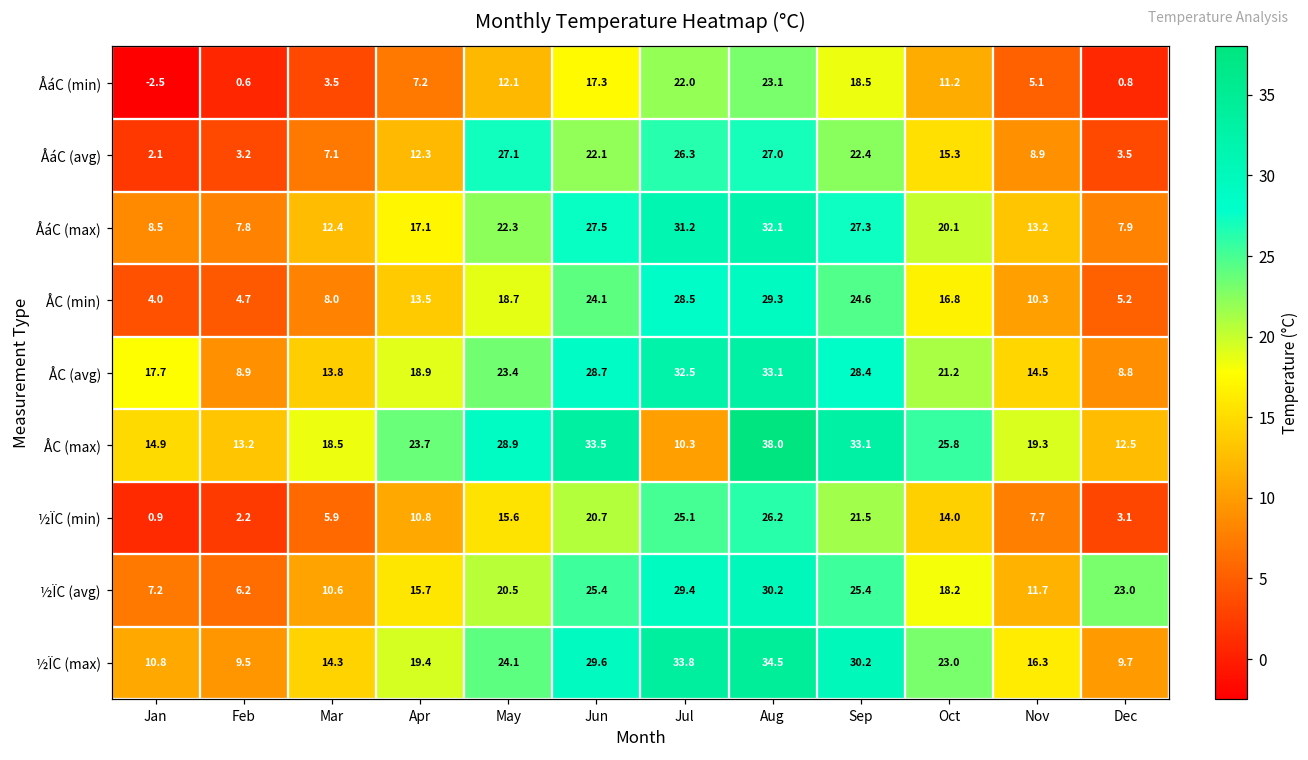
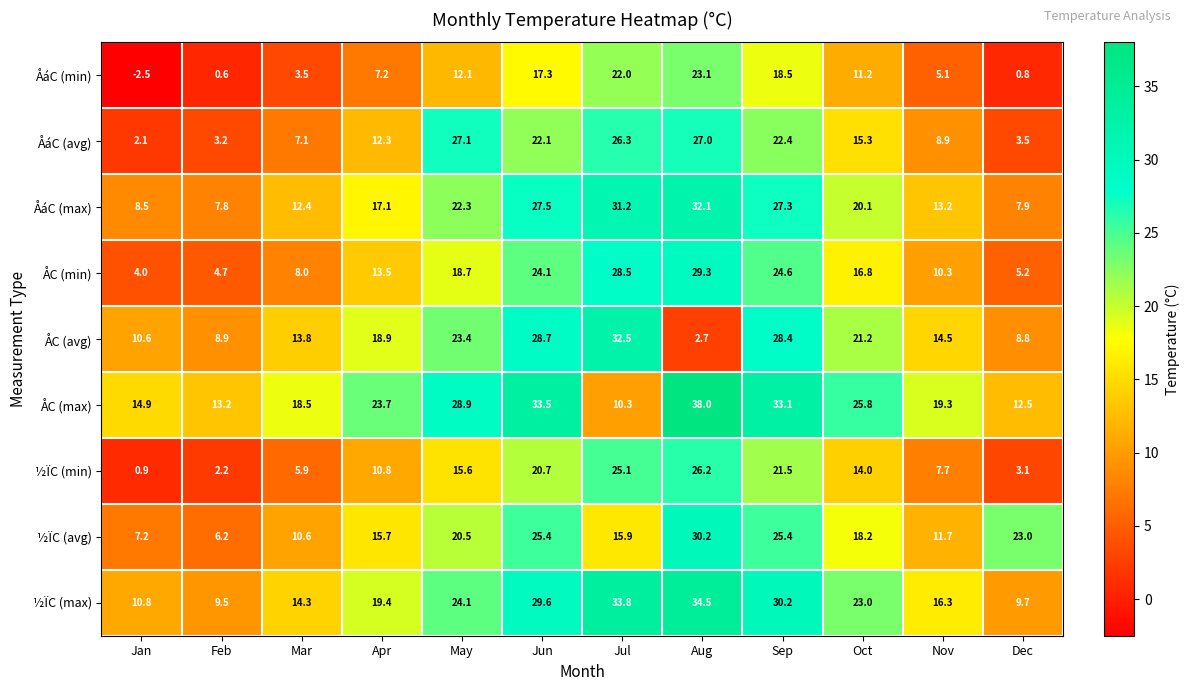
ÅC (avg), Jan: 17.7 -> 10.6
ÅC (avg), Aug: 33.1 -> 2.7
½ÏC (avg), Jul: 29.4 -> 15.9
